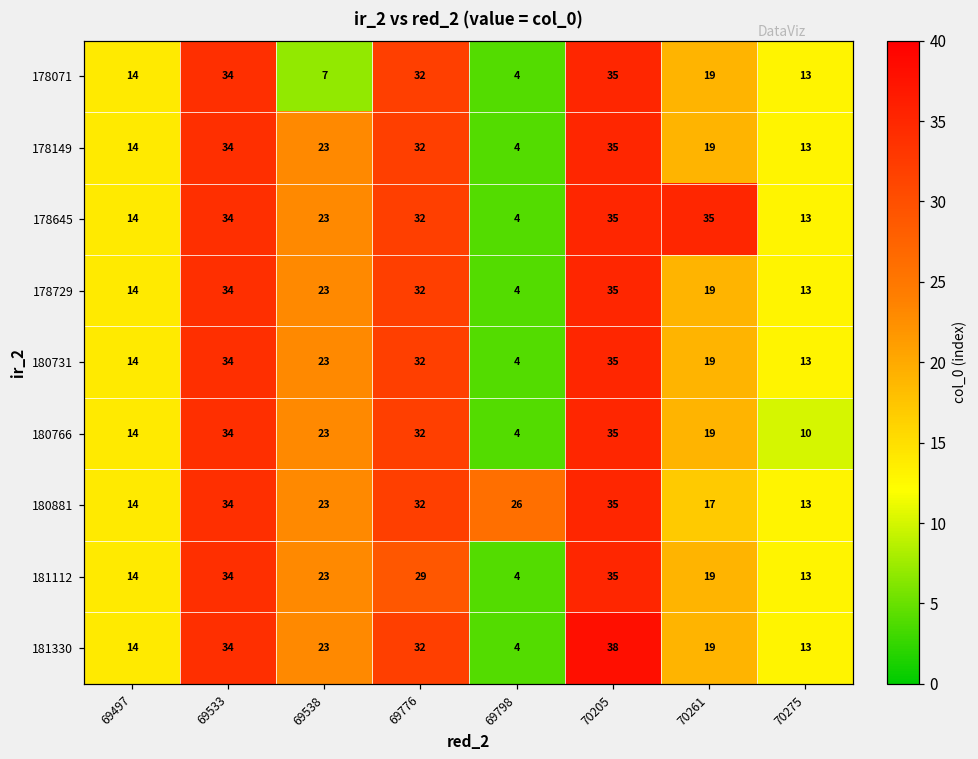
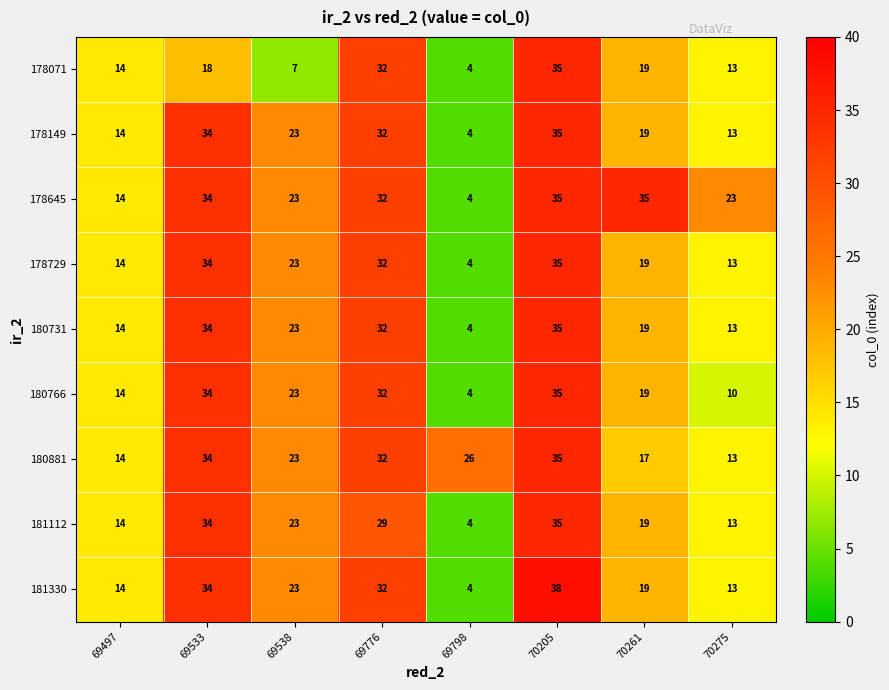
178071, 69533: 34 -> 18
178645, 70275: 13 -> 23
